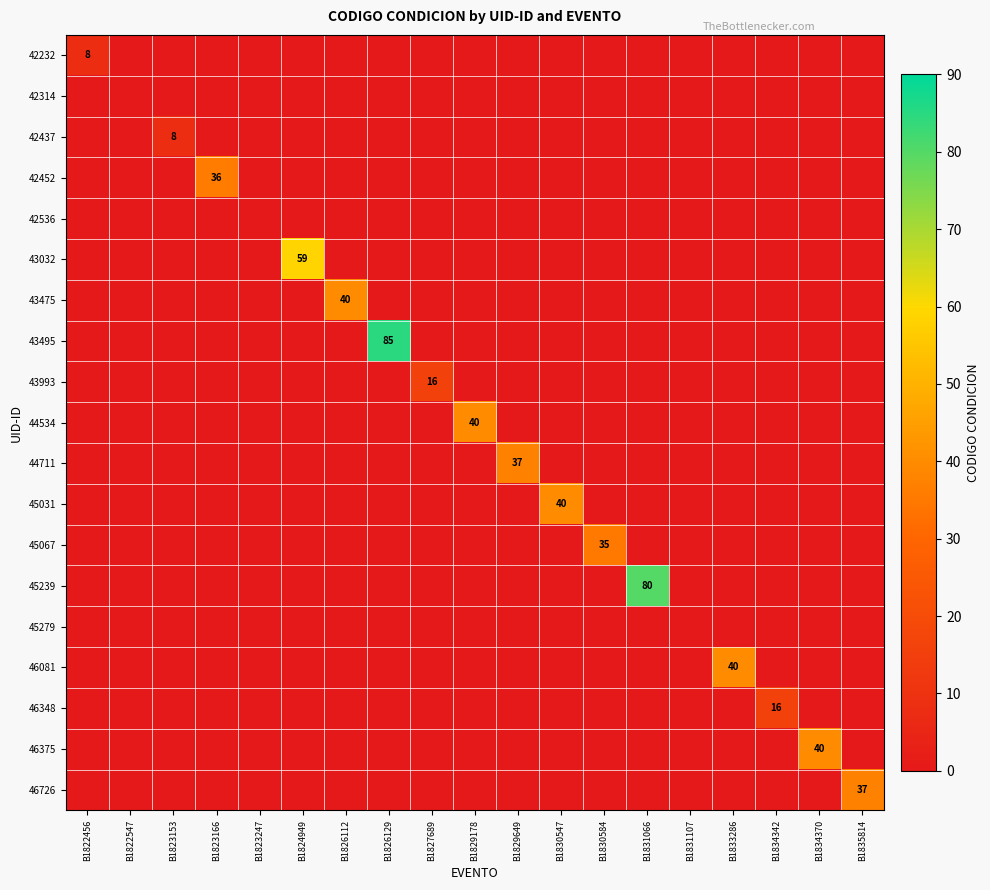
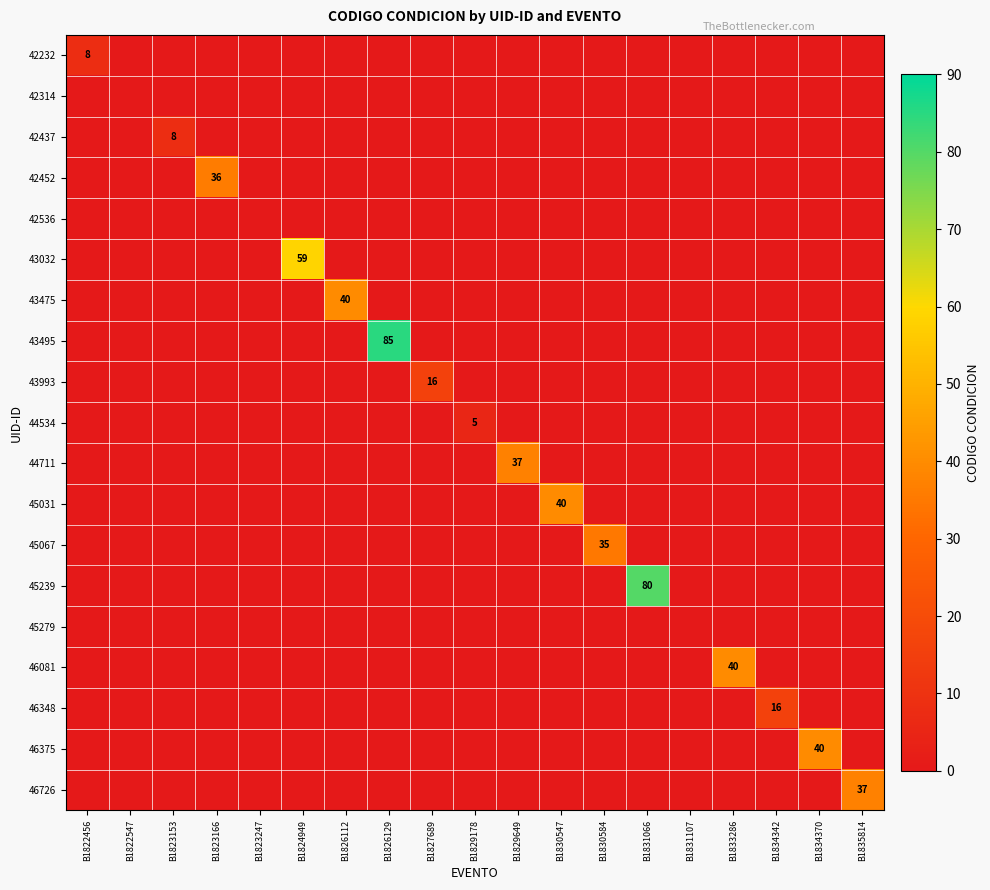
44534, B1829178: 40 -> 5
